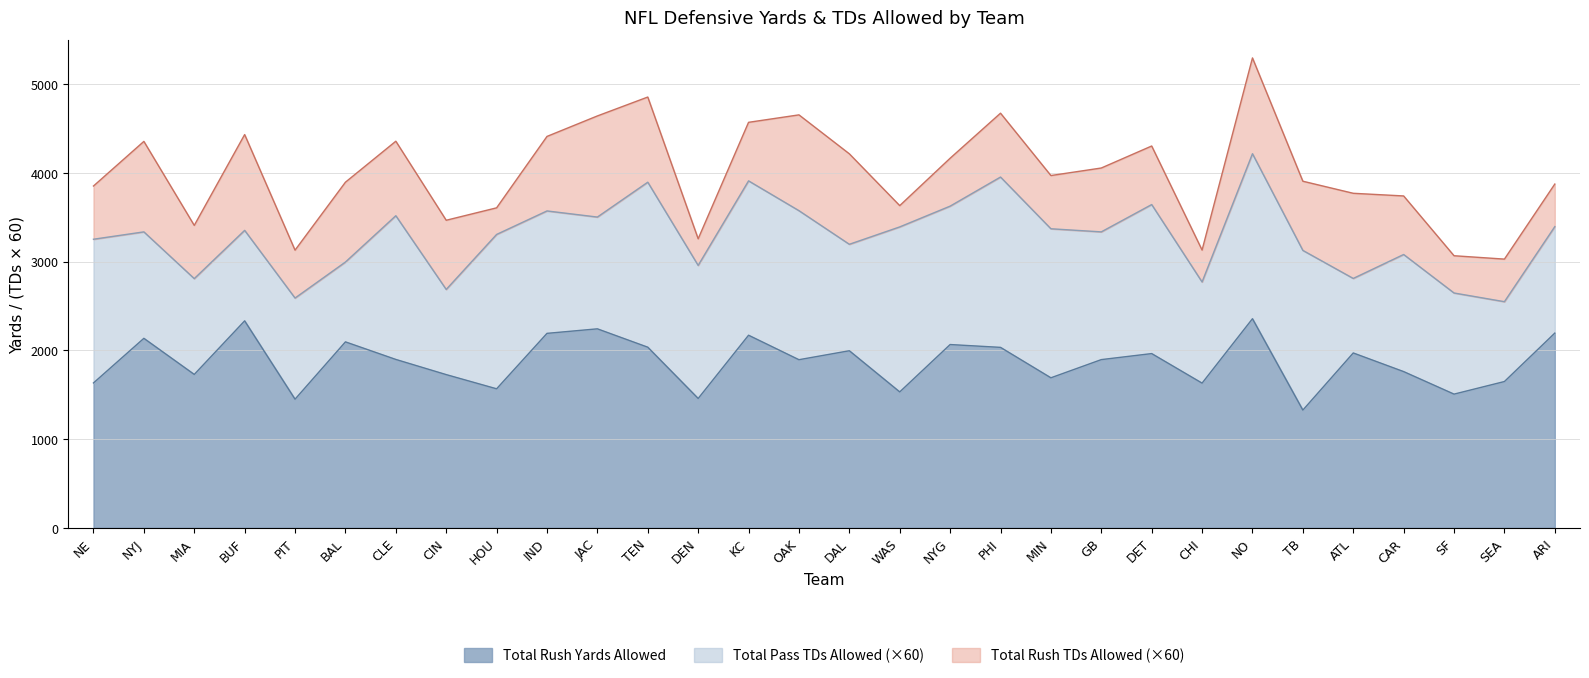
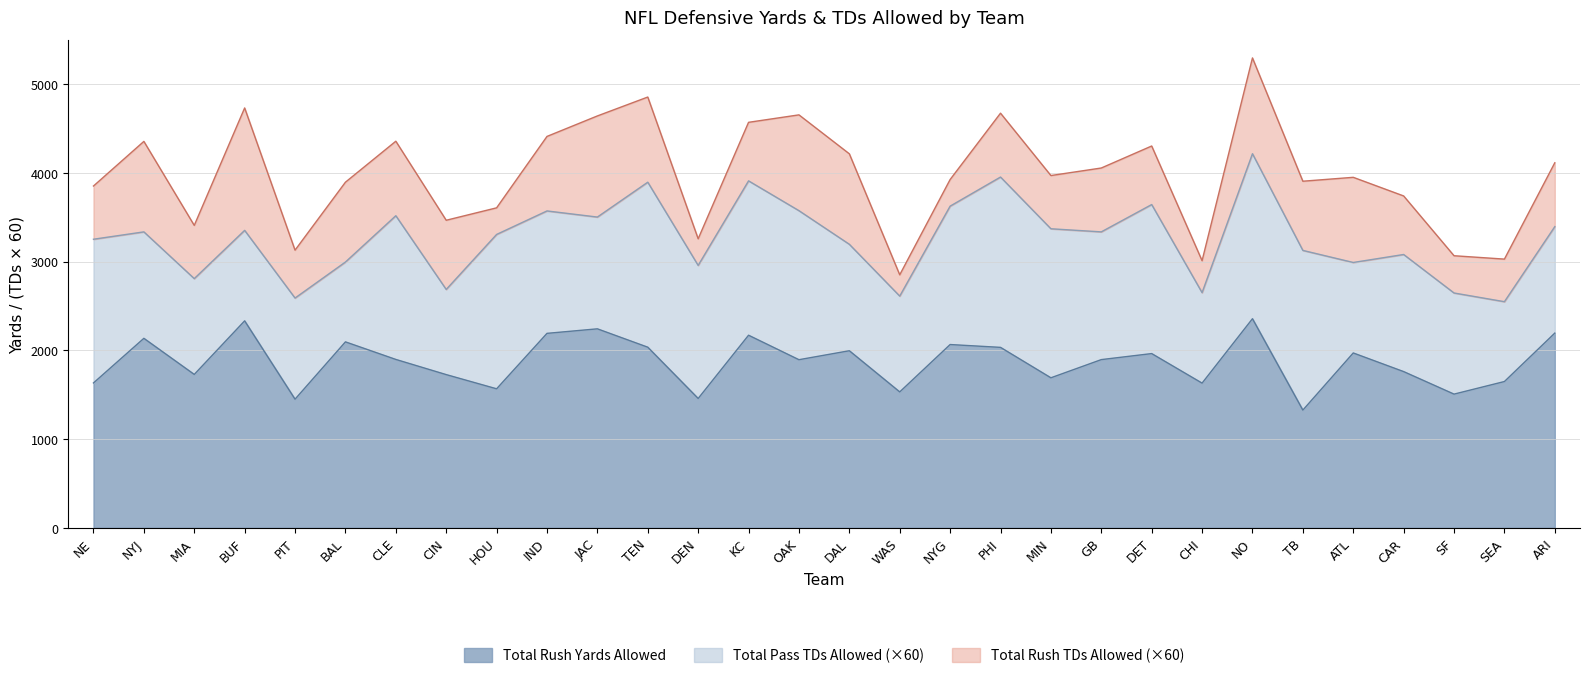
Total Rush TDs Allowed (×60), BUF: 1100 -> 1400
Total Pass TDs Allowed (×60), WAS: 1900 -> 1100
Total Rush TDs Allowed (×60), NYG: 500 -> 300
Total Pass TDs Allowed (×60), CHI: 1100 -> 1000
Total Pass TDs Allowed (×60), ATL: 800 -> 1000
Total Rush TDs Allowed (×60), ARI: 500 -> 700
